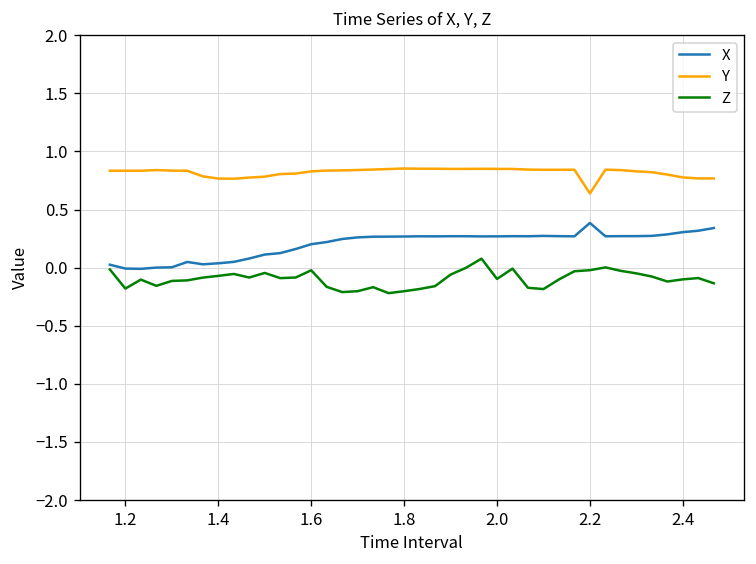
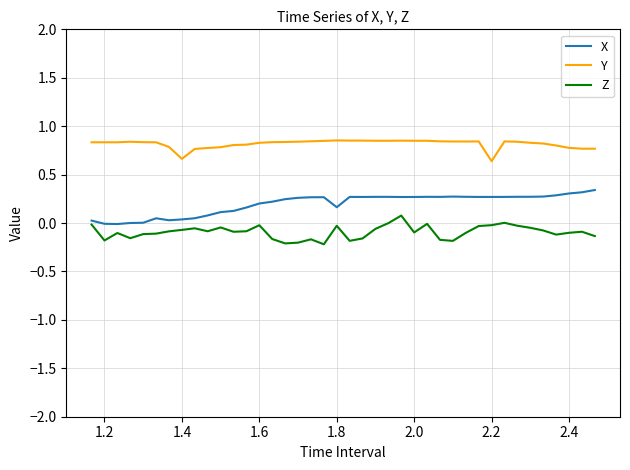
Y, 1.4: 0.8 -> 0.7
X, 1.8: 0.3 -> 0.2
Z, 1.8: -0.2 -> 0.0
X, 2.2: 0.4 -> 0.3
